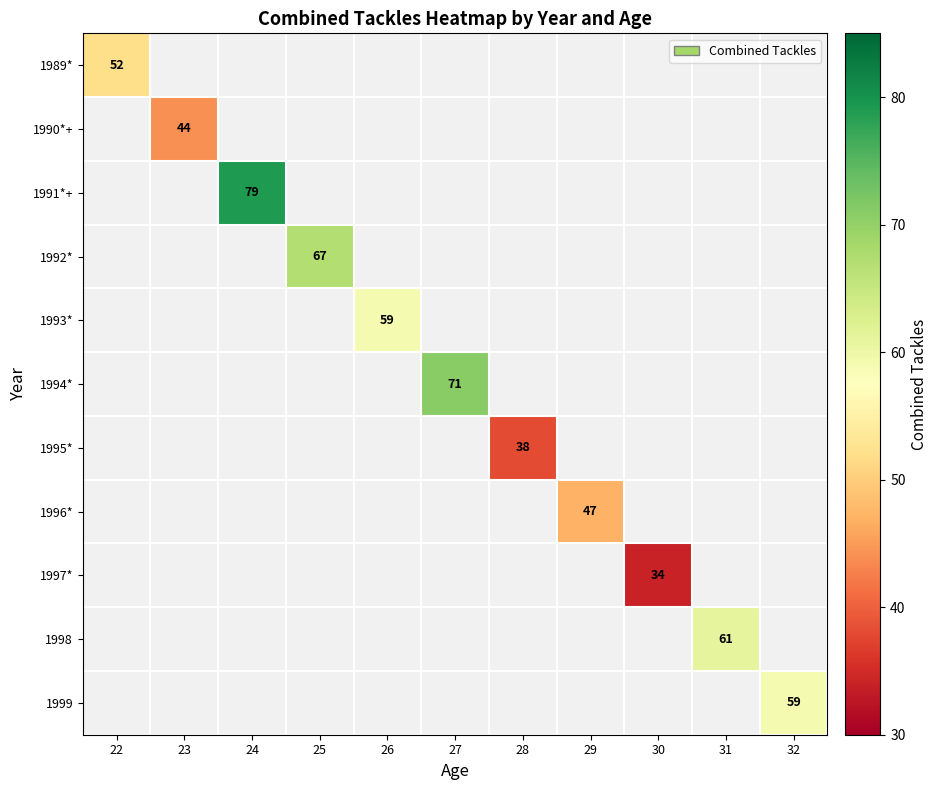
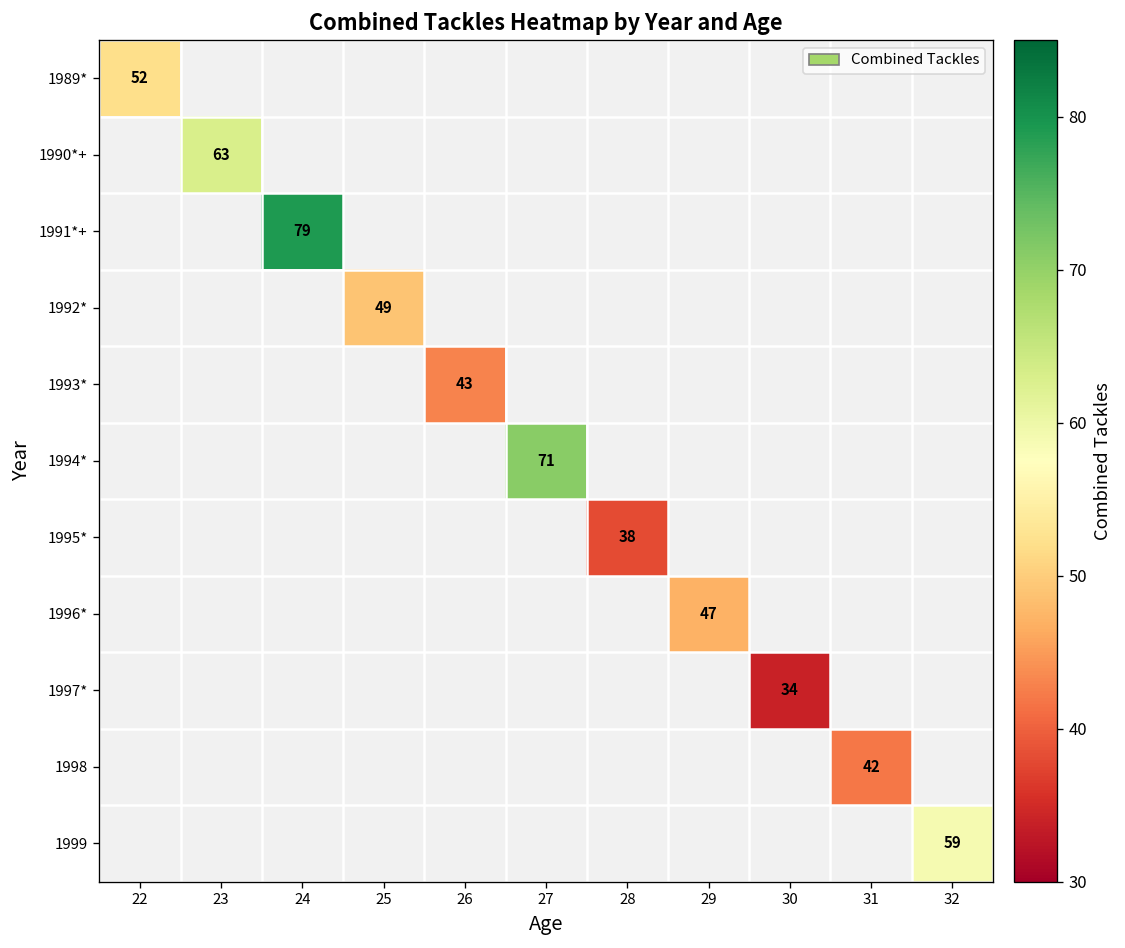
1990*+, 23: 44 -> 63
1992*, 25: 67 -> 49
1993*, 26: 59 -> 43
1998, 31: 61 -> 42
